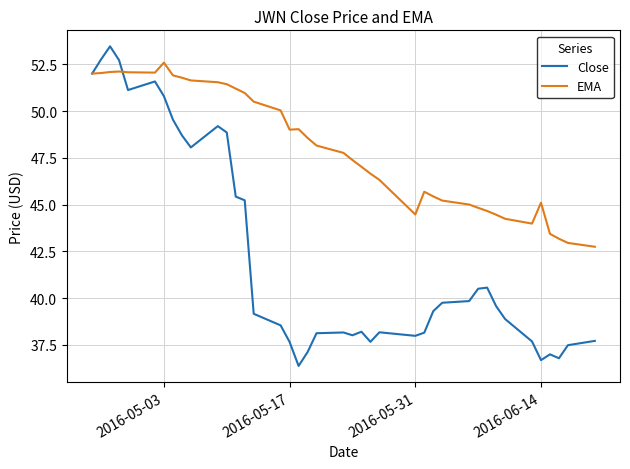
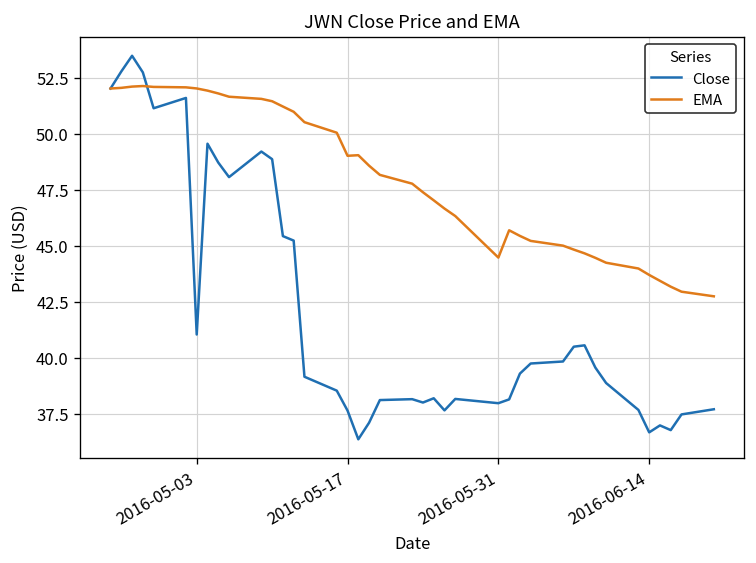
Close, 2016-05-03: 50.8 -> 41.0
EMA, 2016-05-03: 52.6 -> 52.0
EMA, 2016-06-14: 45.1 -> 43.7
